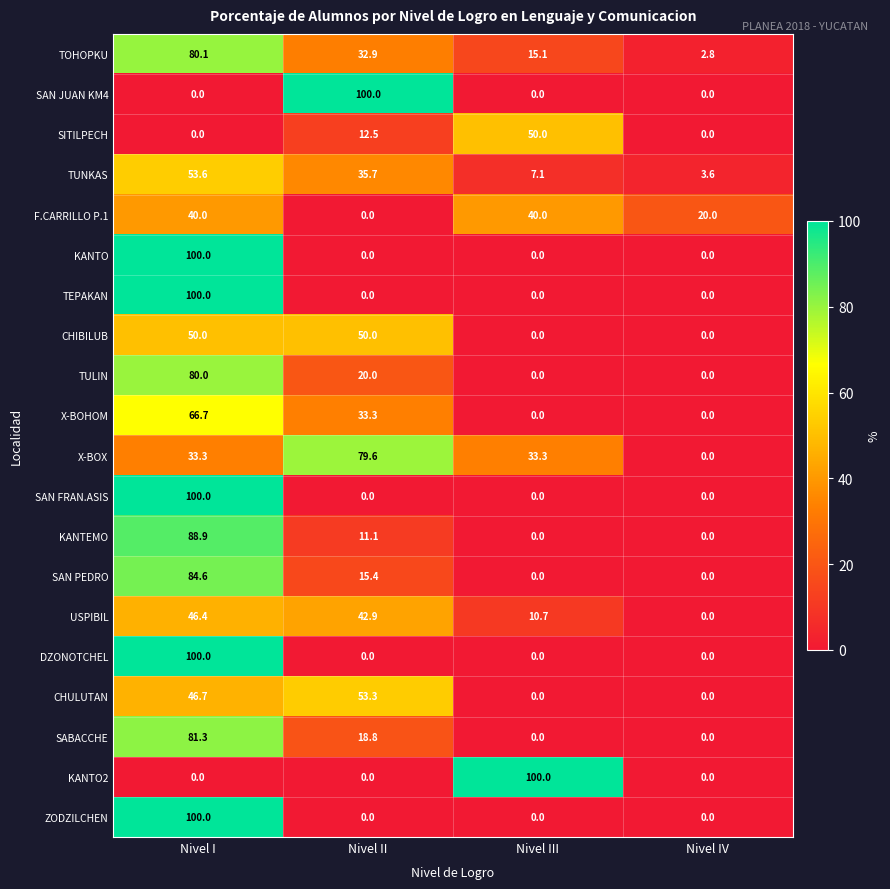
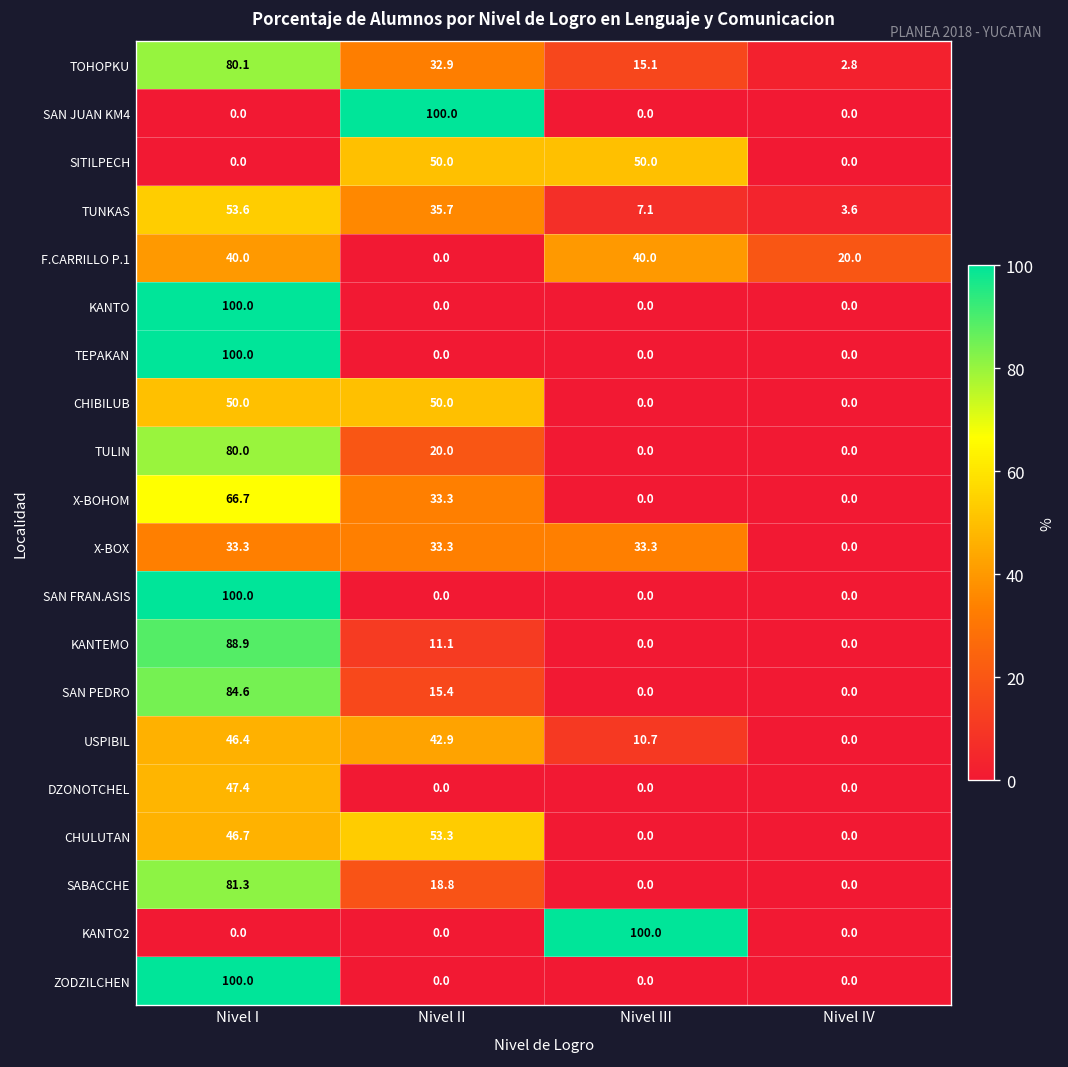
SITILPECH, Nivel II: 12.5 -> 50.0
X-BOX, Nivel II: 79.6 -> 33.3
DZONOTCHEL, Nivel I: 100.0 -> 47.4
